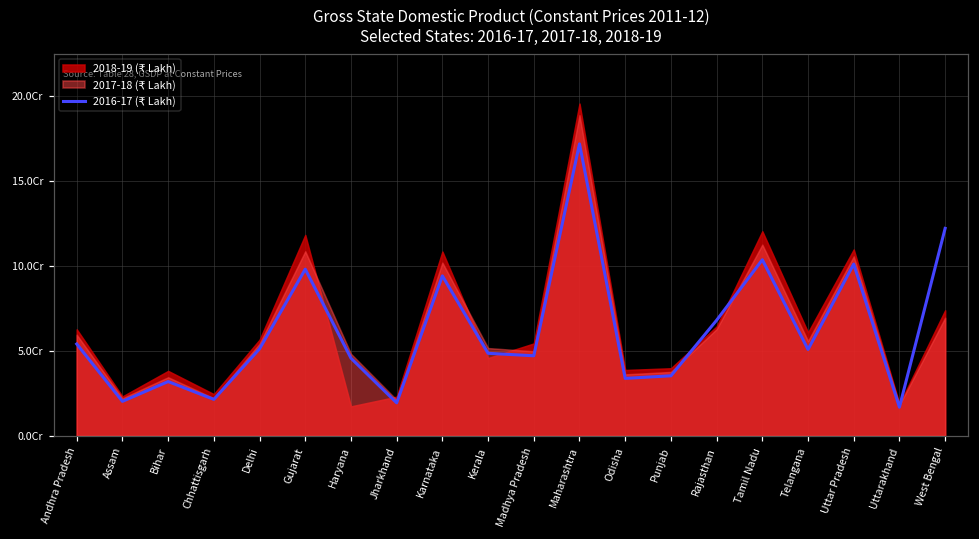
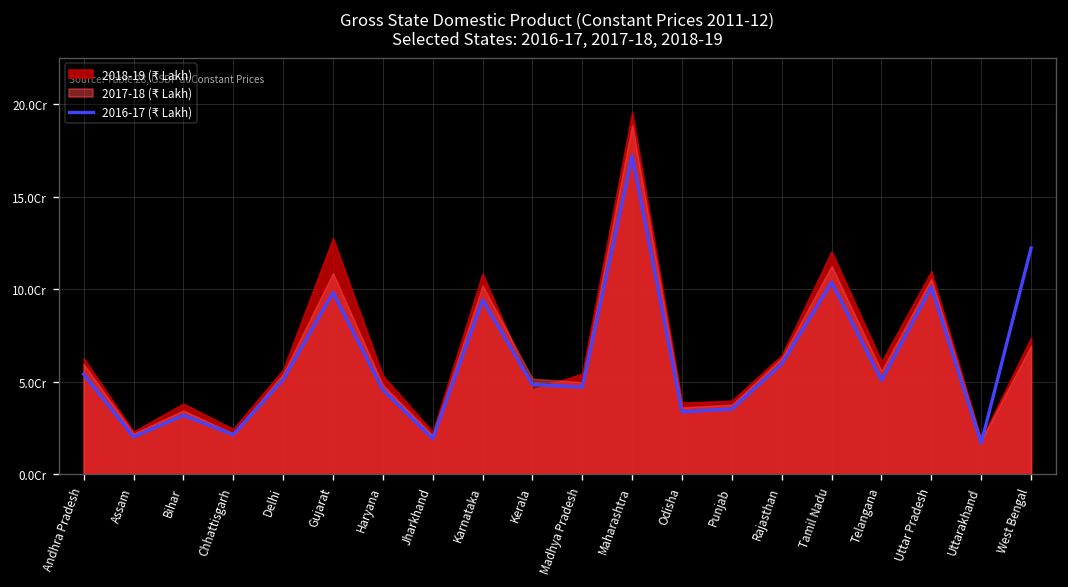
2018-19 (₹ Lakh), Gujarat: 11.8Cr -> 12.8Cr
2018-19 (₹ Lakh), Haryana: 1.7Cr -> 5.3Cr
2016-17 (₹ Lakh), Rajasthan: 6.8Cr -> 6.0Cr
